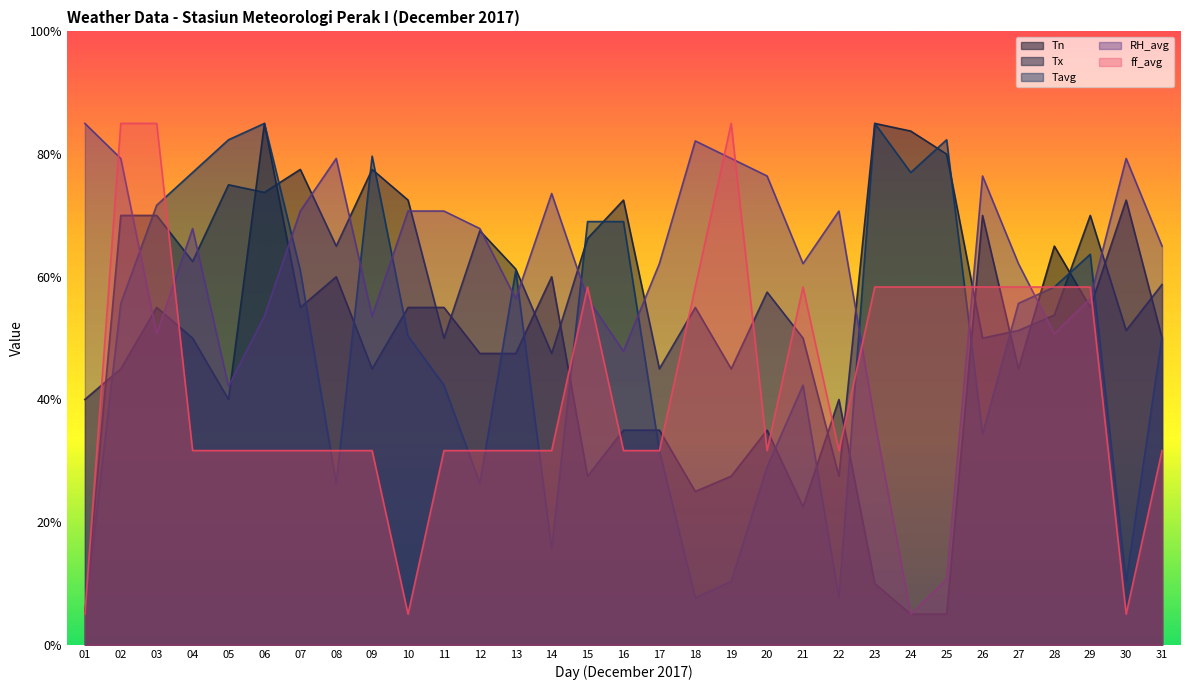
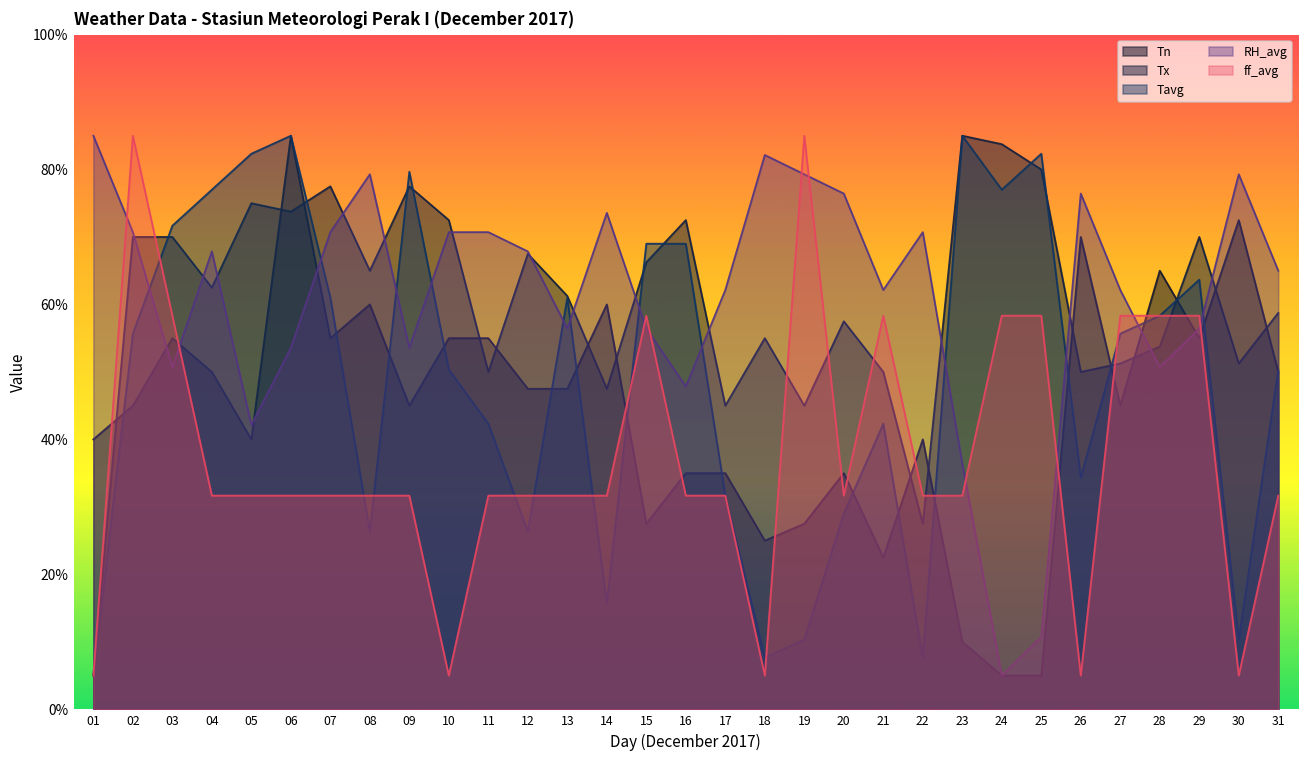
RH_avg, 02: 79% -> 71%
ff_avg, 03: 85% -> 58%
ff_avg, 18: 58% -> 5%
ff_avg, 23: 58% -> 32%
ff_avg, 26: 58% -> 5%
